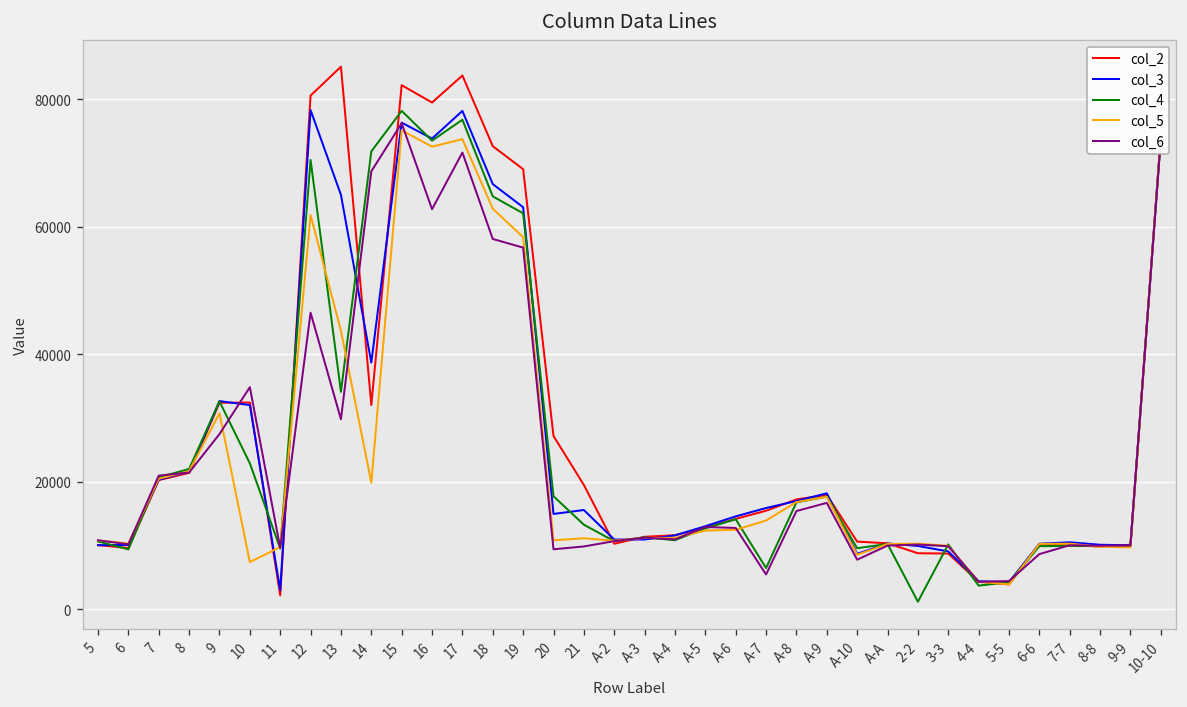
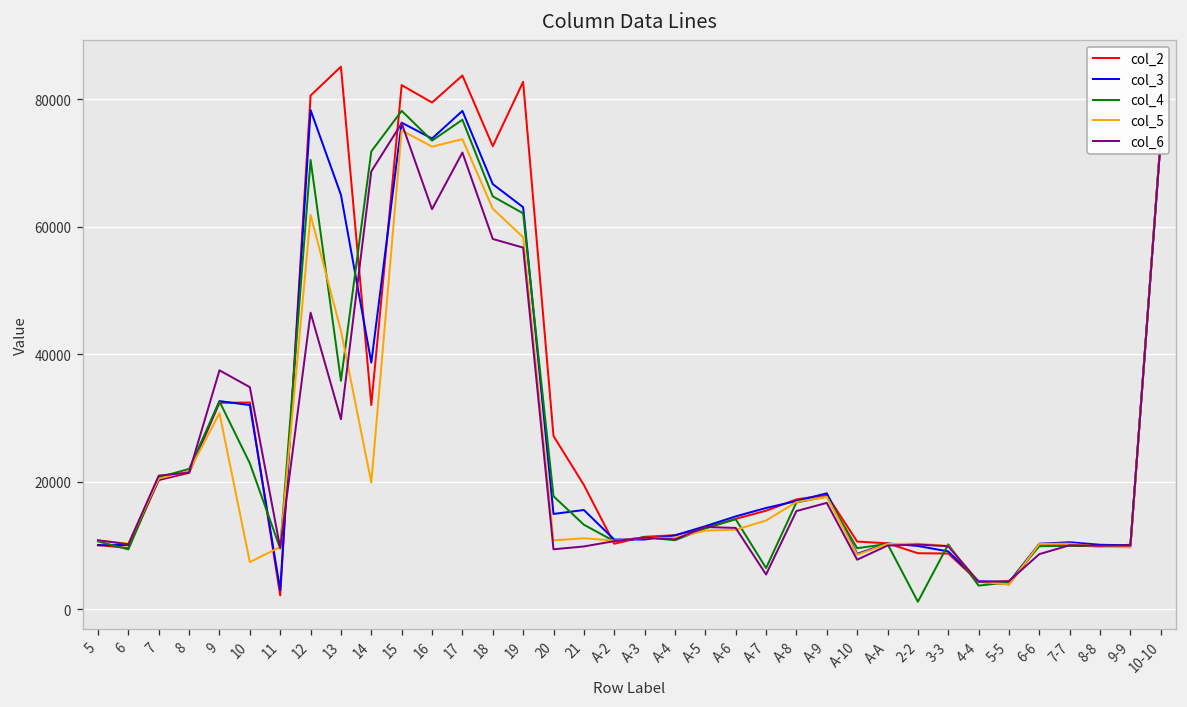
col_6, 9: 27000 -> 37000
col_4, 13: 34000 -> 36000
col_2, 19: 69000 -> 83000
